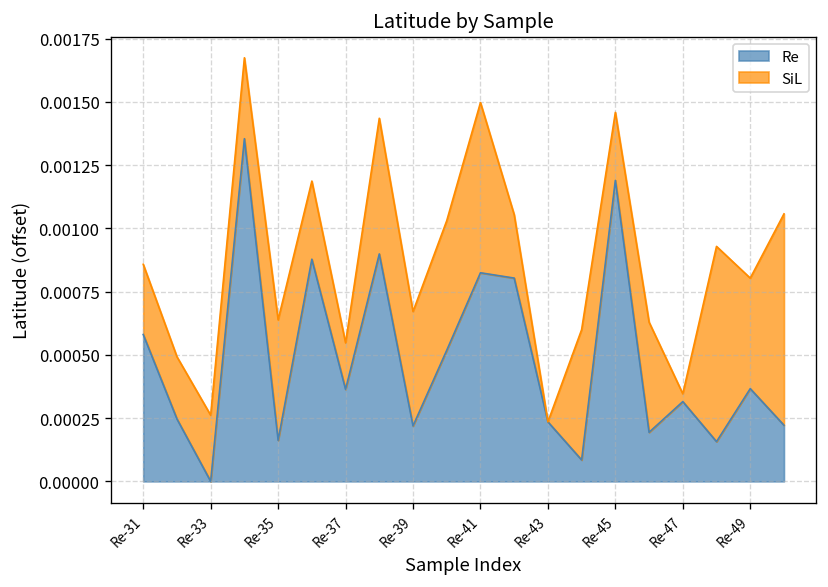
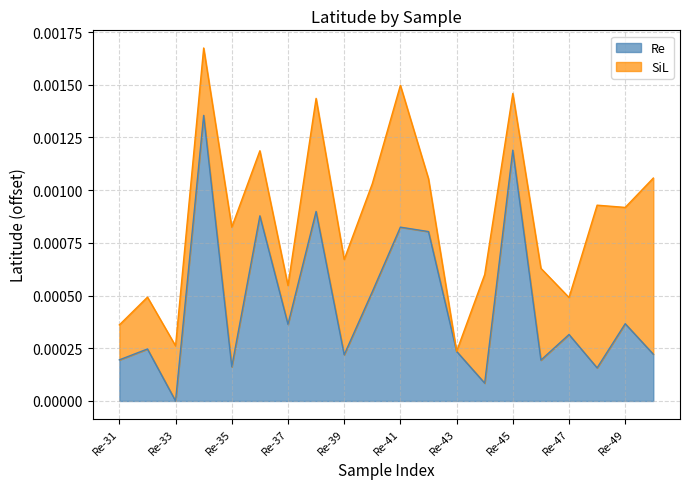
Re, Re-31: 0.00058 -> 0.00019
SiL, Re-31: 0.00028 -> 0.00017
SiL, Re-35: 0.00048 -> 0.00066
SiL, Re-47: 0.00003 -> 0.00018
SiL, Re-49: 0.00044 -> 0.00055
